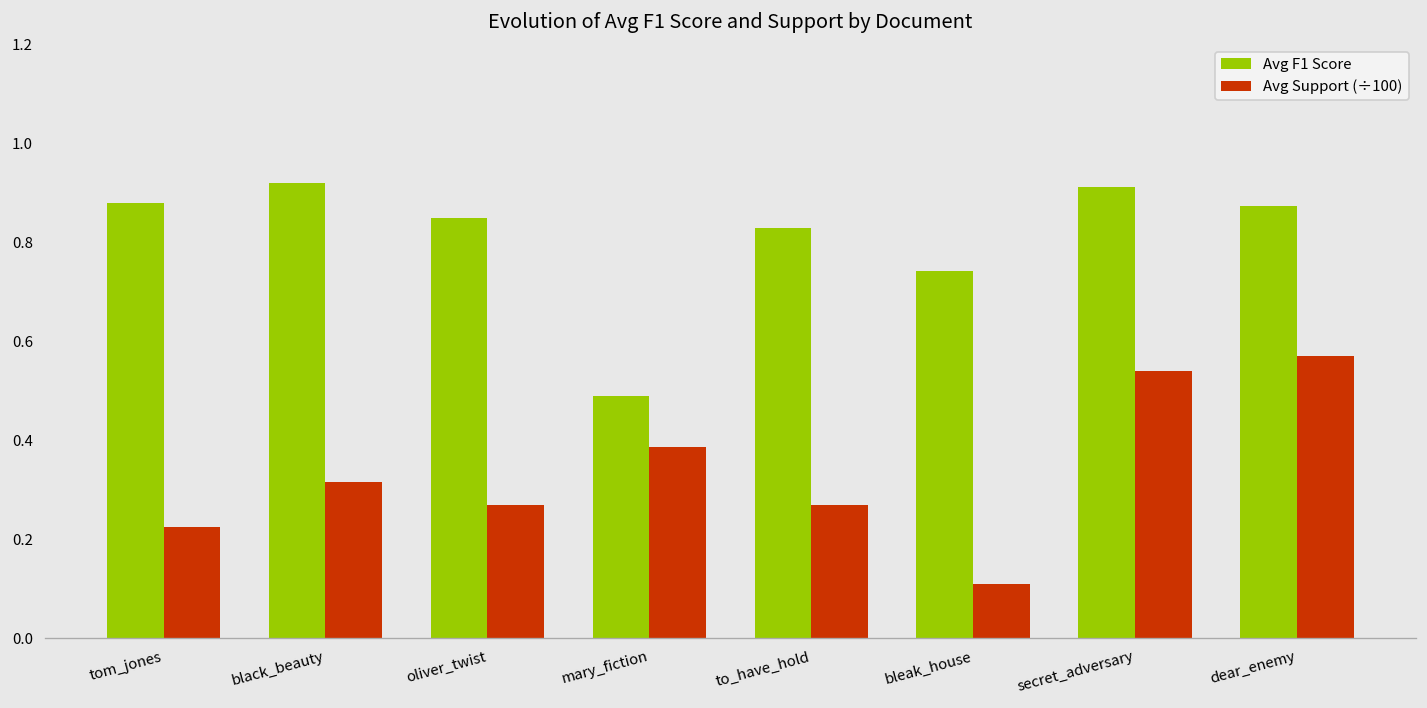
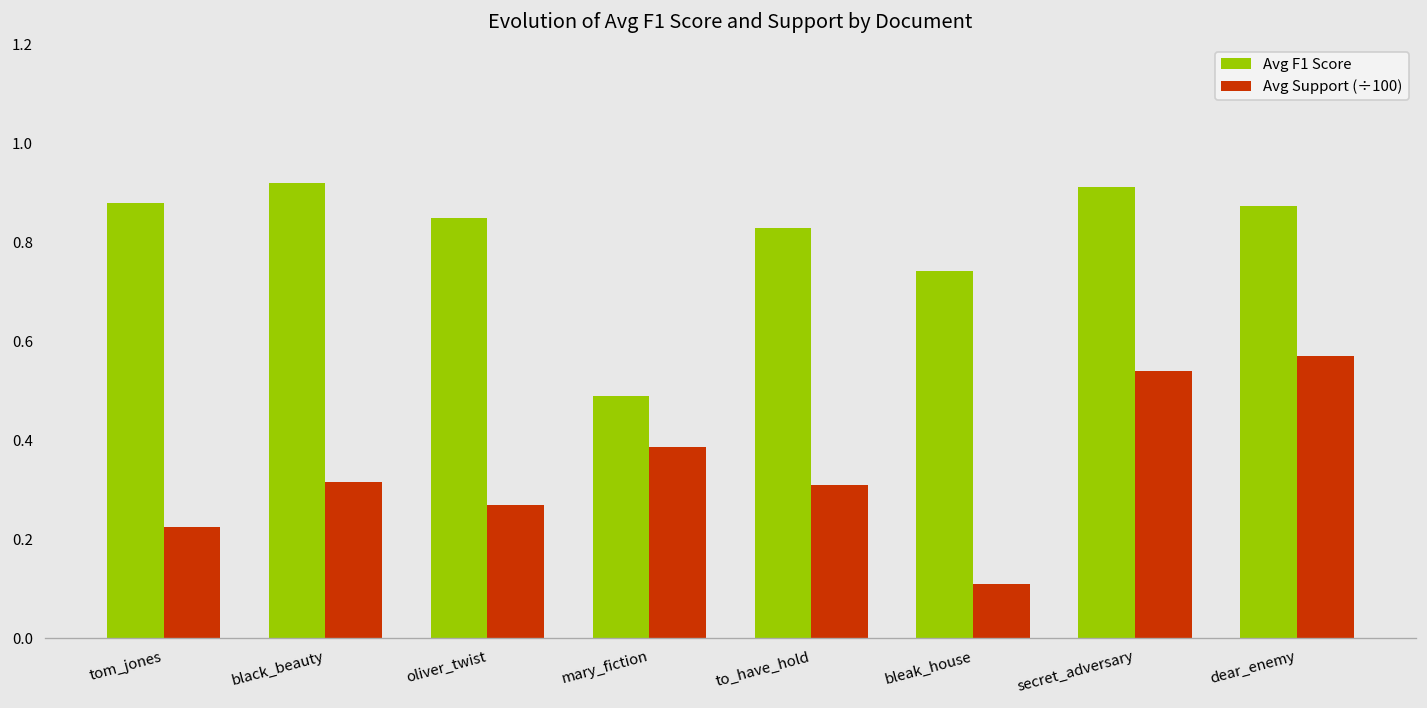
Avg Support (÷100), to_have_hold: 0.27 -> 0.31
